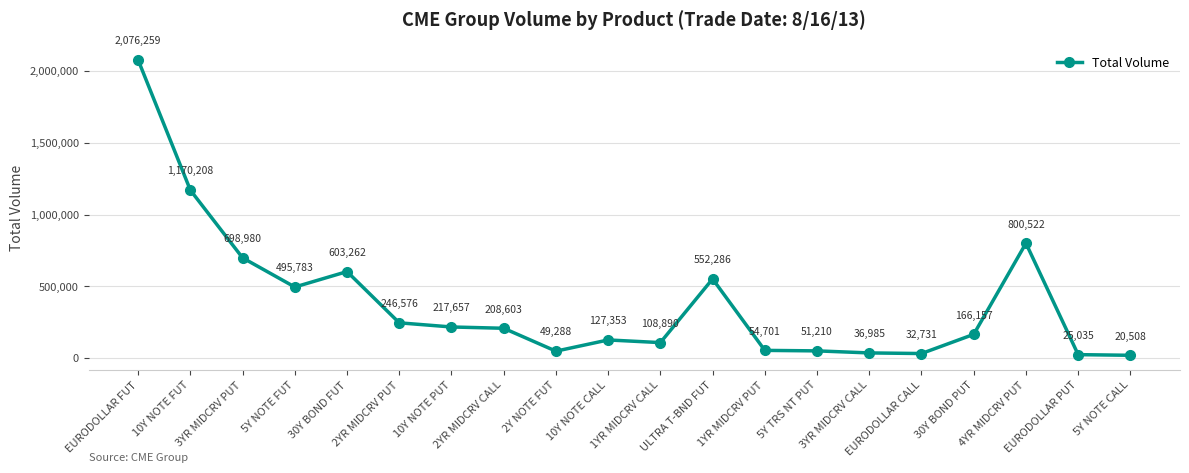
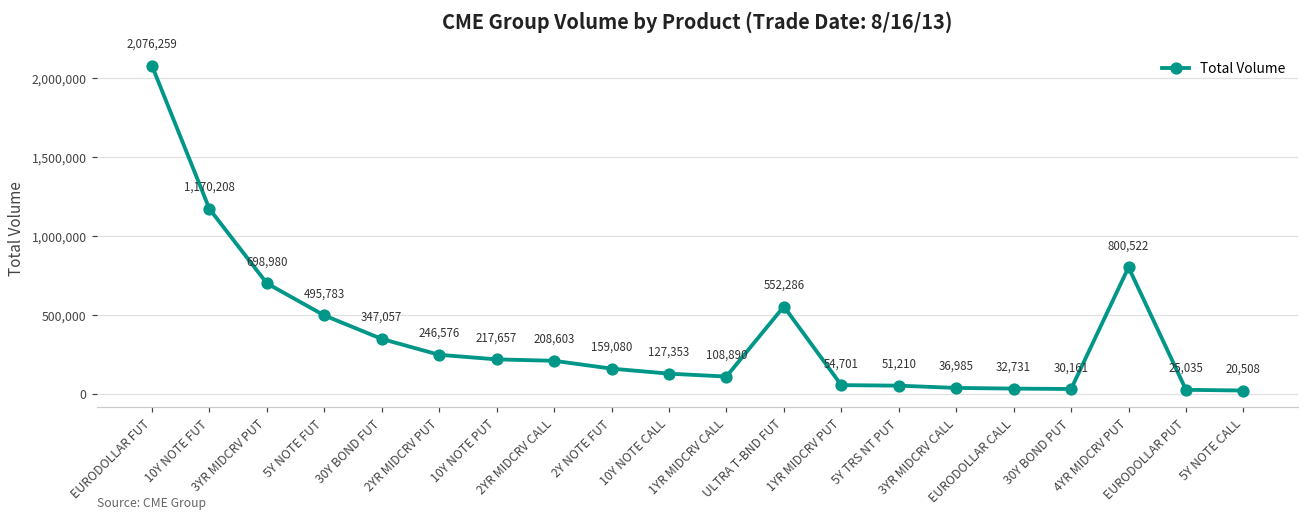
30Y BOND FUT: 603,262 -> 347,057
2Y NOTE FUT: 49,288 -> 159,080
30Y BOND PUT: 166,157 -> 30,161
